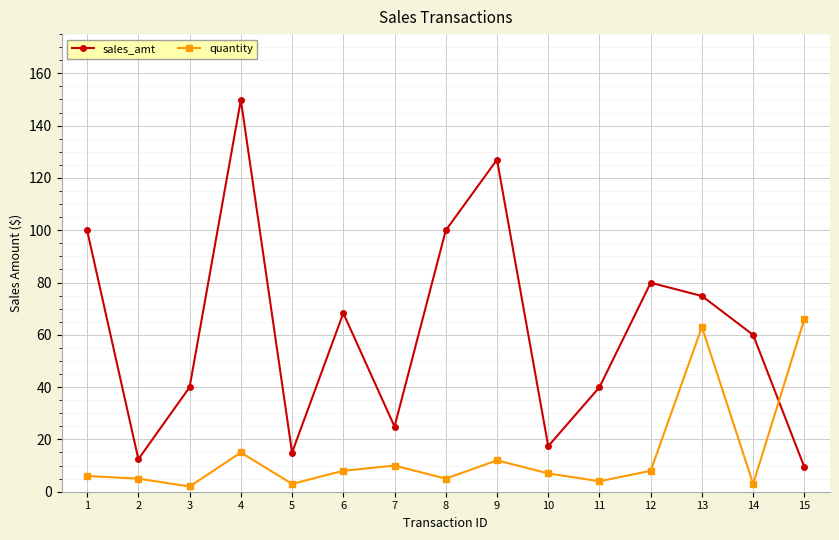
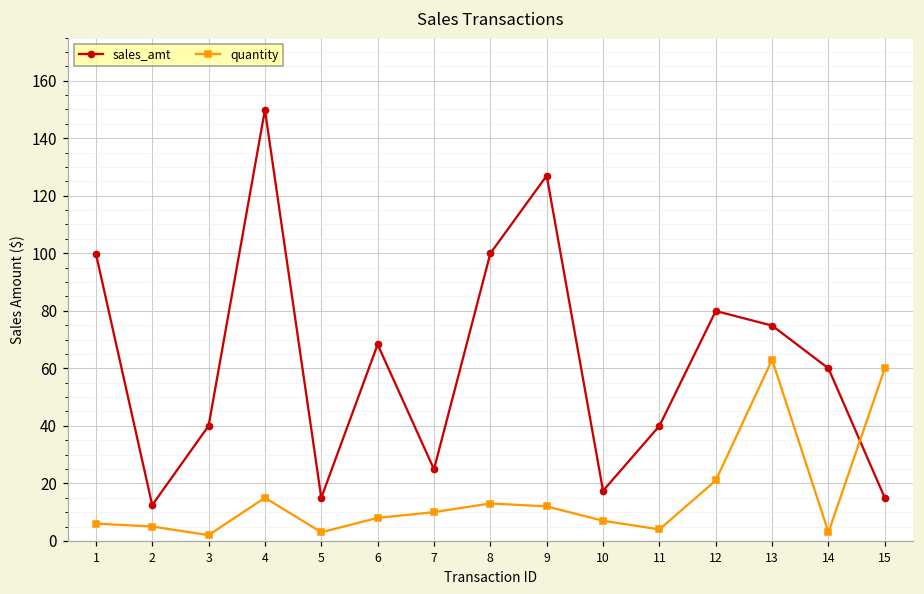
quantity, 8: 5 -> 13
quantity, 12: 8 -> 21
sales_amt, 15: 9 -> 15
quantity, 15: 66 -> 60
